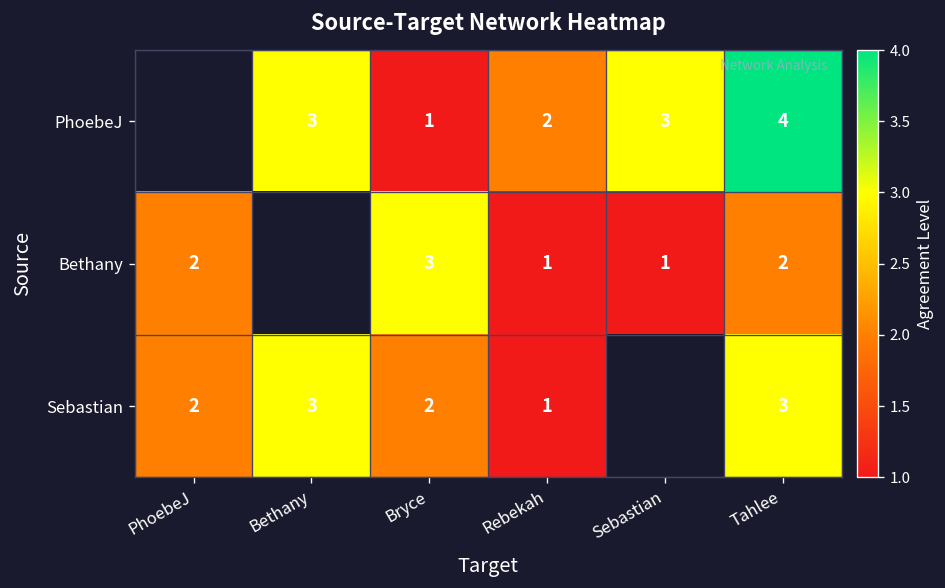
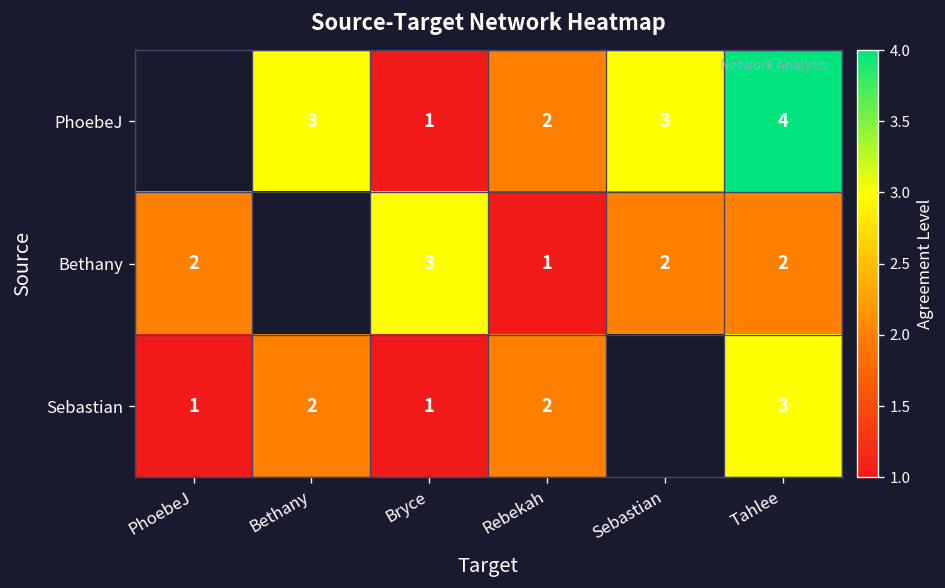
Bethany, Sebastian: 1 -> 2
Sebastian, PhoebeJ: 2 -> 1
Sebastian, Bethany: 3 -> 2
Sebastian, Bryce: 2 -> 1
Sebastian, Rebekah: 1 -> 2
